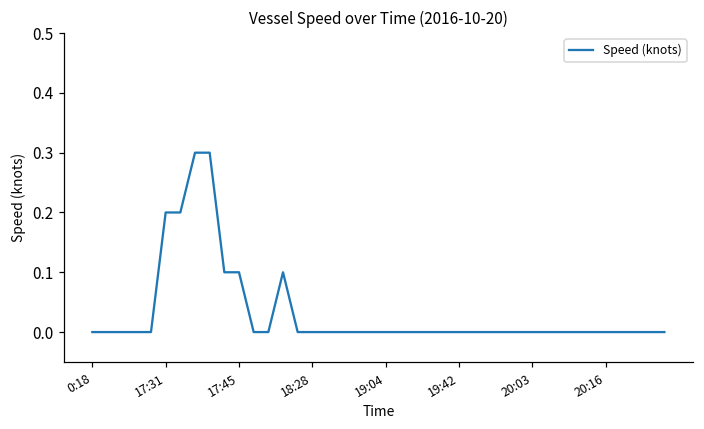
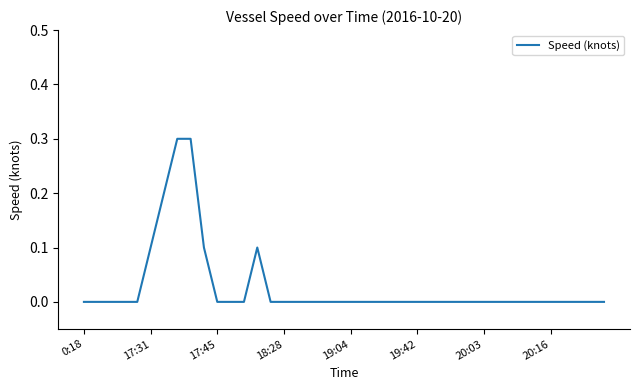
17:31: 0.2 -> 0.1
17:45: 0.1 -> 0.0
